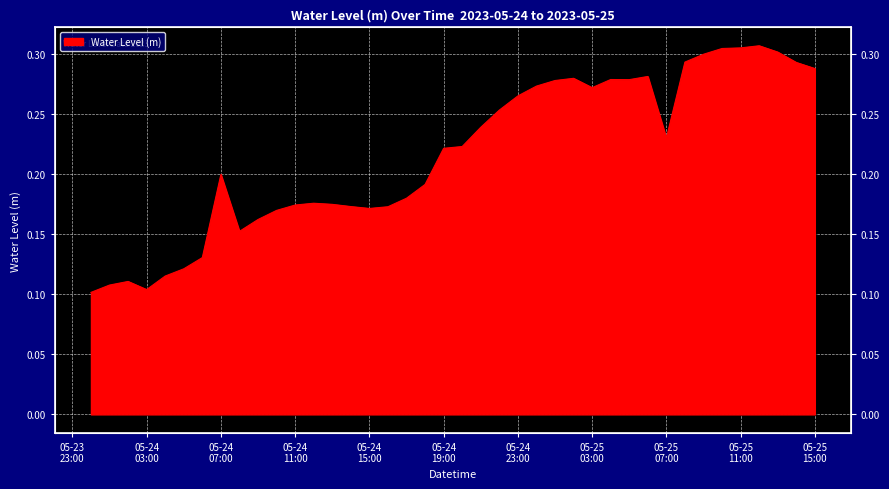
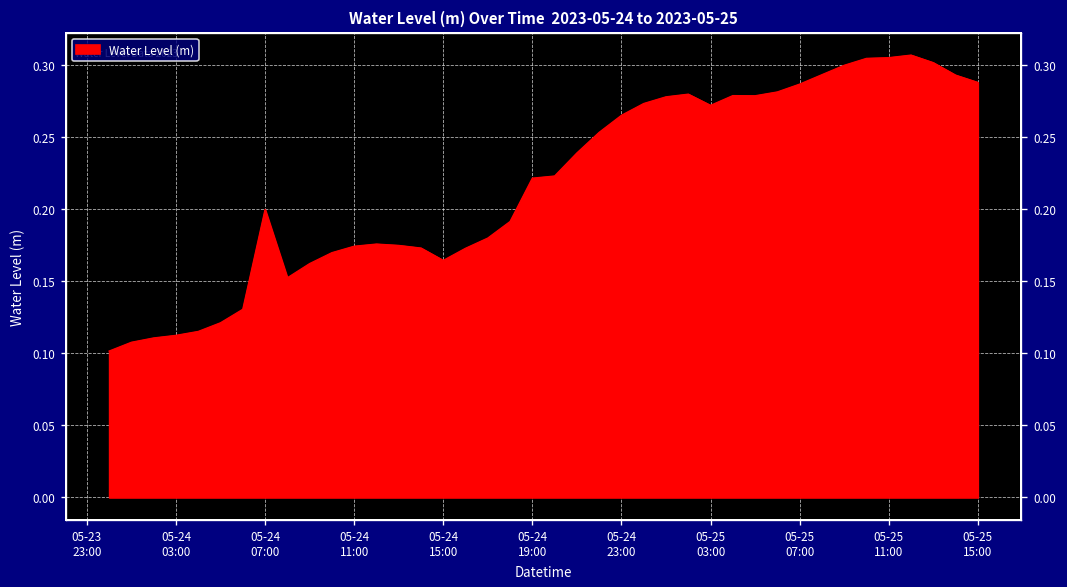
05-24 03:00: 0.104 -> 0.113
05-24 15:00: 0.172 -> 0.165
05-25 07:00: 0.230 -> 0.287
